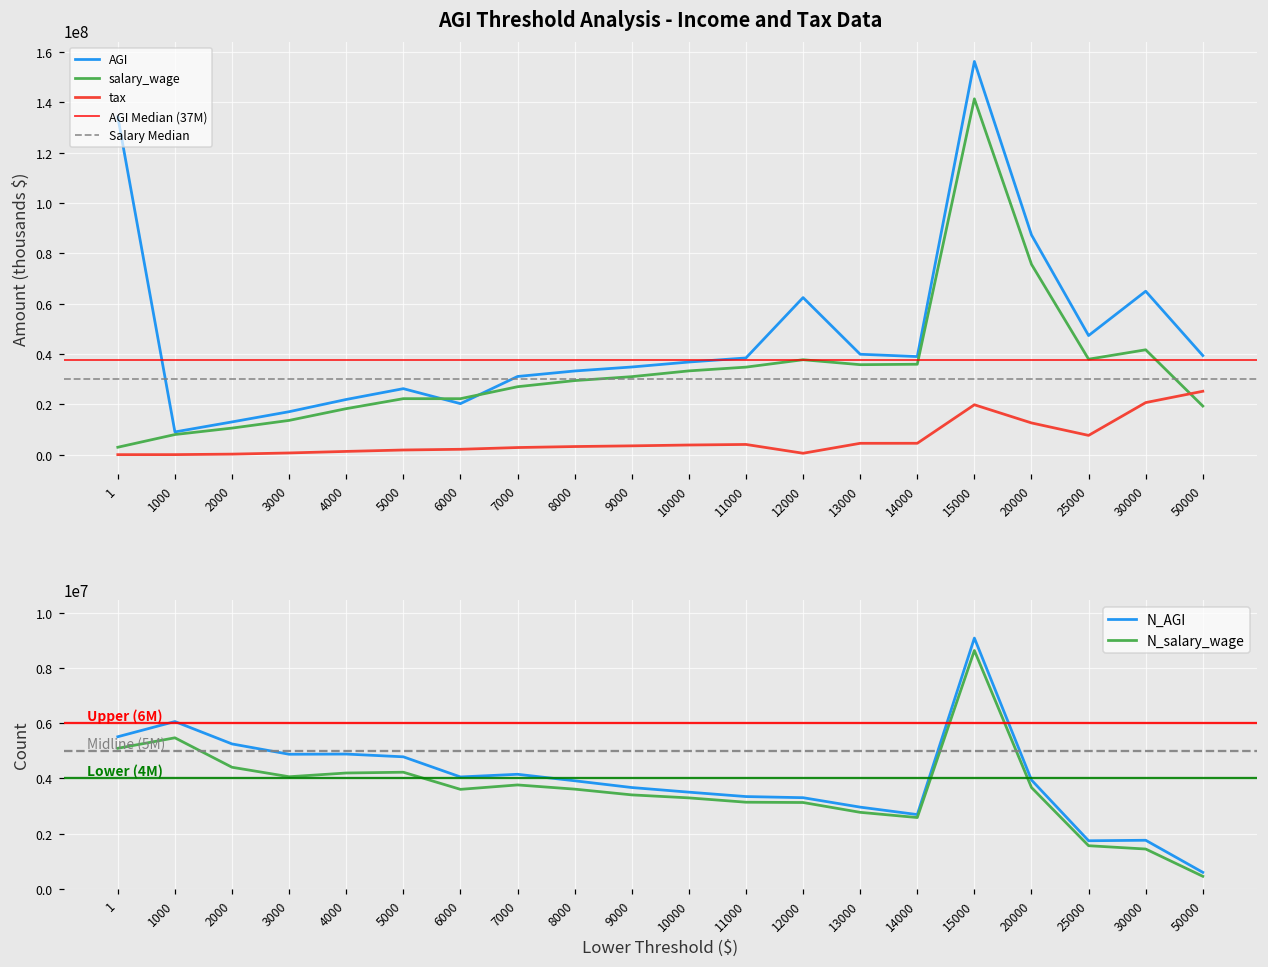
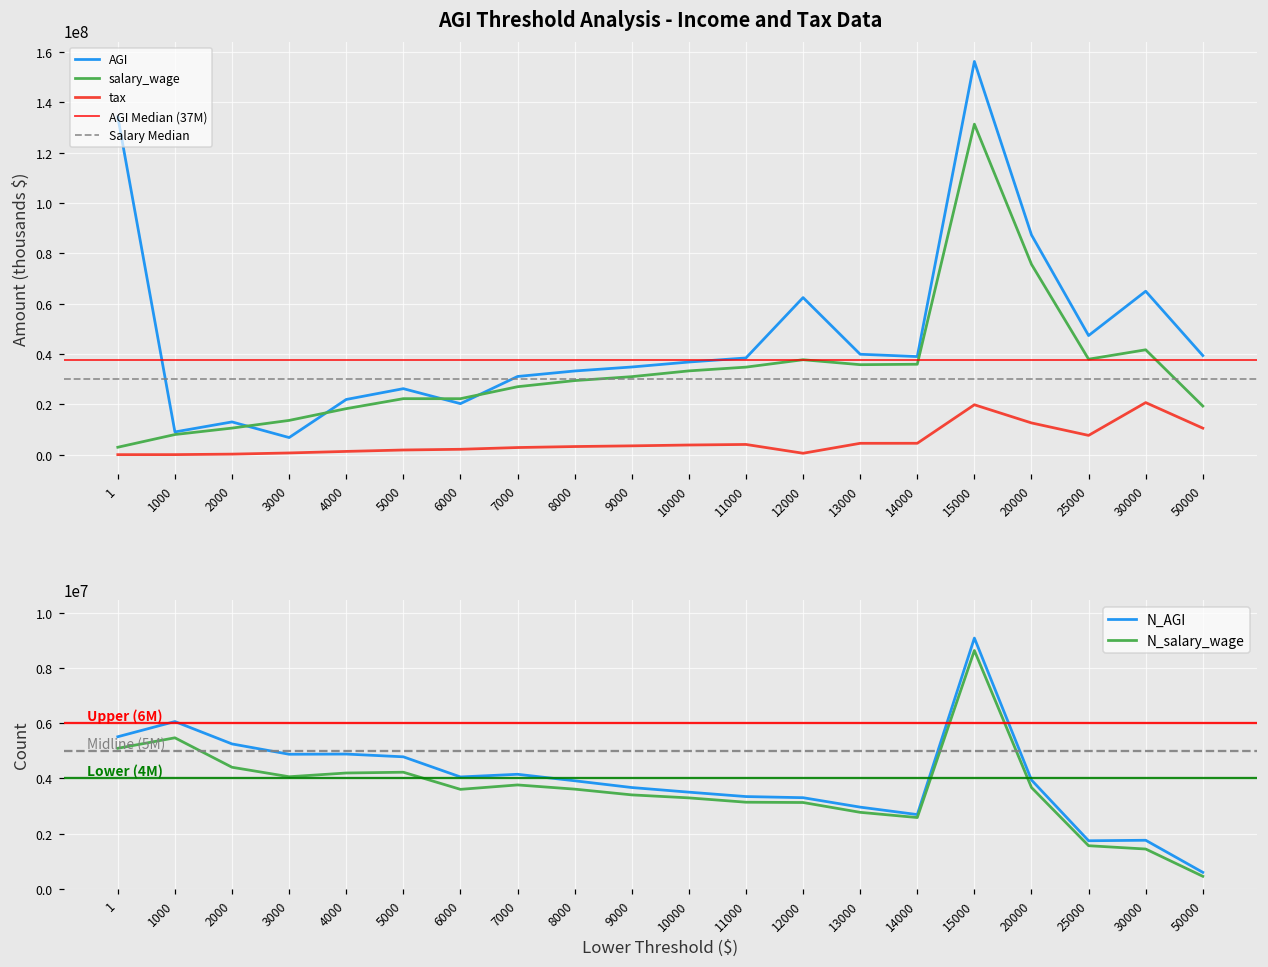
AGI Threshold Analysis - Income and Tax Data, AGI, 3000: 17000000 -> 7000000
AGI Threshold Analysis - Income and Tax Data, salary_wage, 15000: 141000000 -> 131000000
AGI Threshold Analysis - Income and Tax Data, tax, 50000: 25000000 -> 11000000
